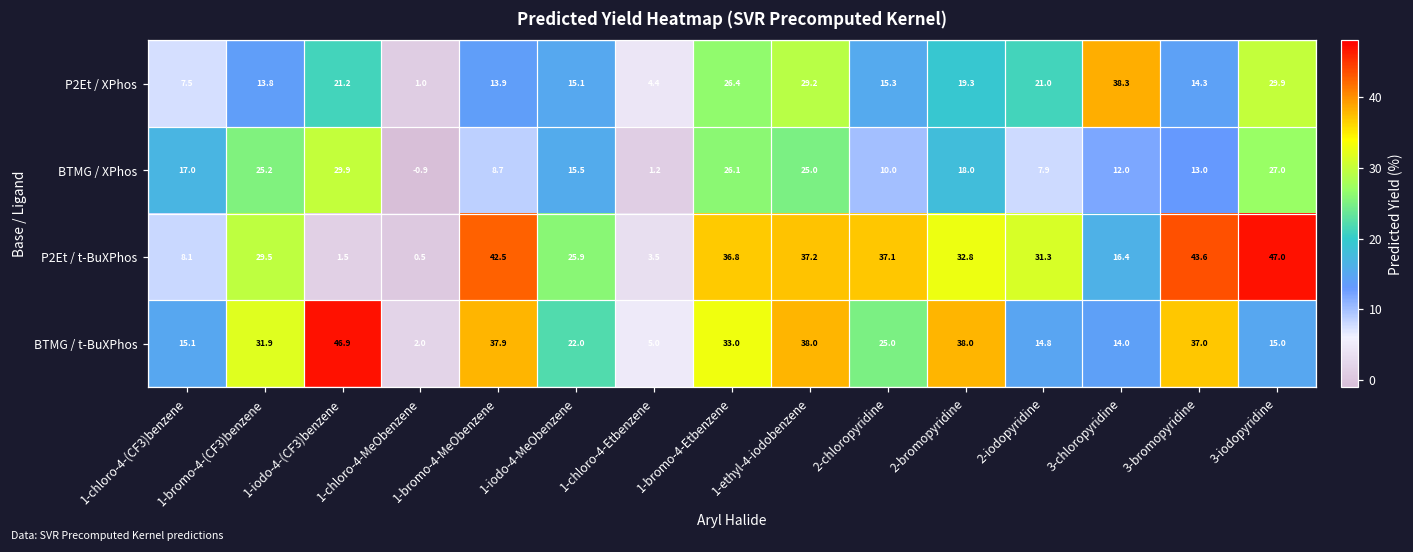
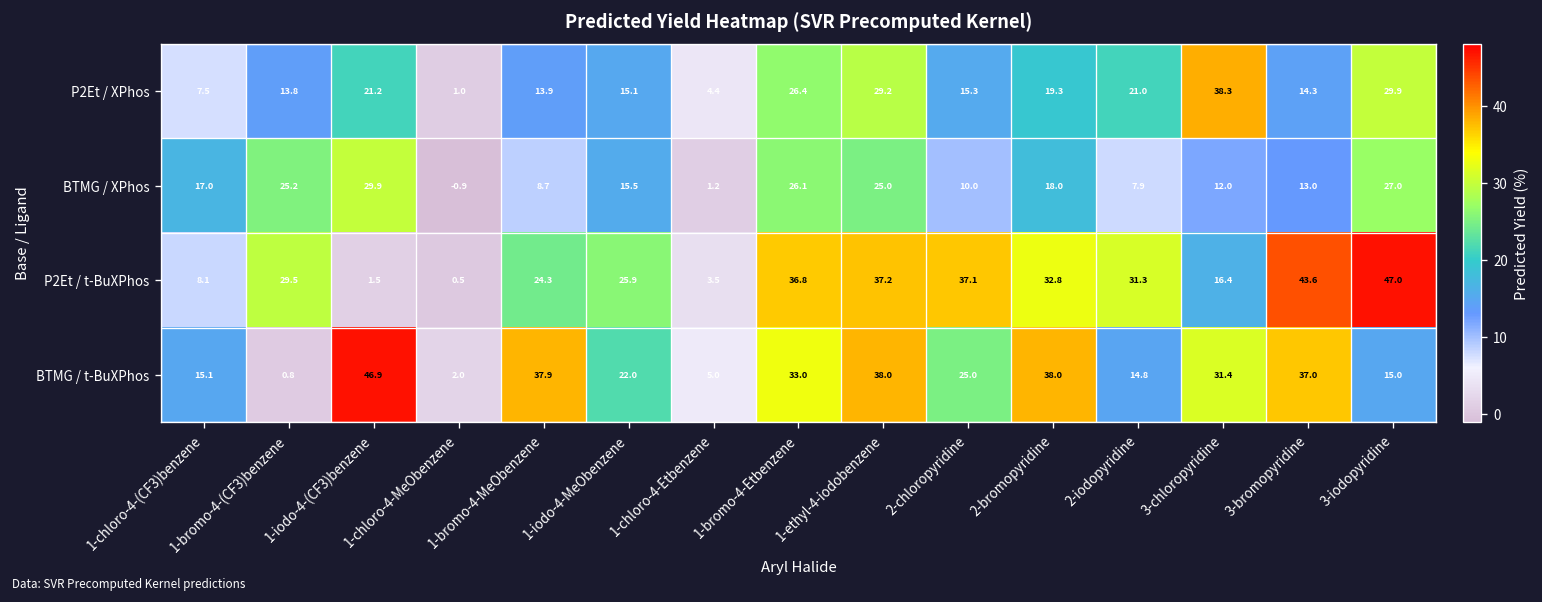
P2Et / t-BuXPhos, 1-bromo-4-MeObenzene: 42.5 -> 24.3
BTMG / t-BuXPhos, 1-bromo-4-(CF3)benzene: 31.9 -> 0.8
BTMG / t-BuXPhos, 3-chloropyridine: 14.0 -> 31.4
